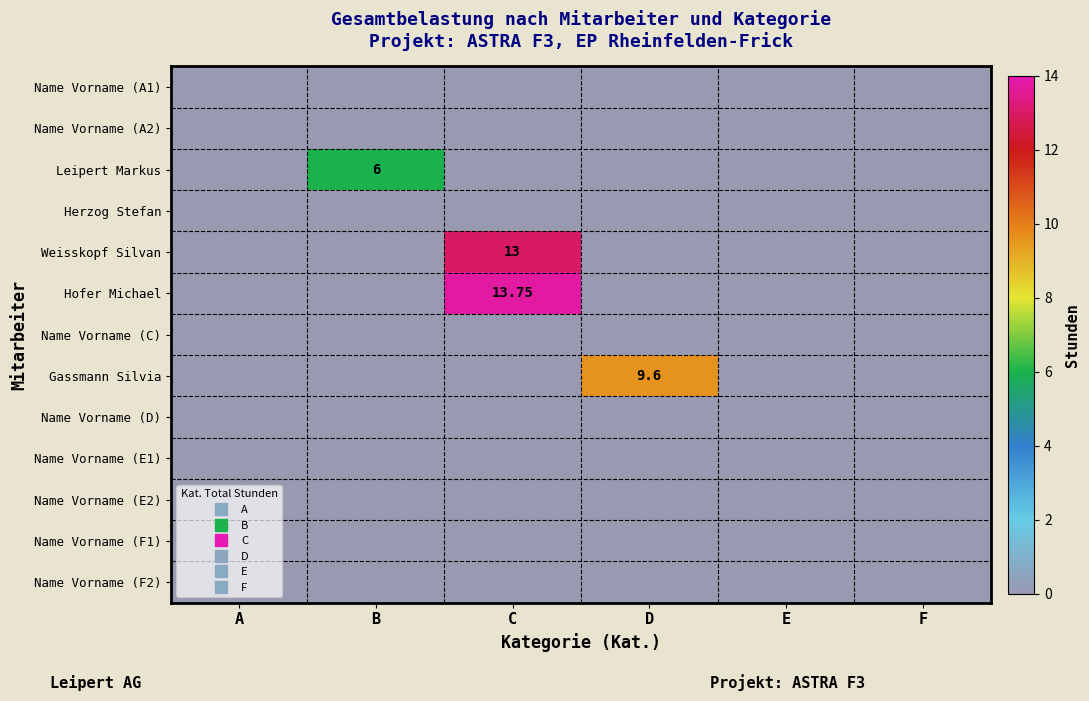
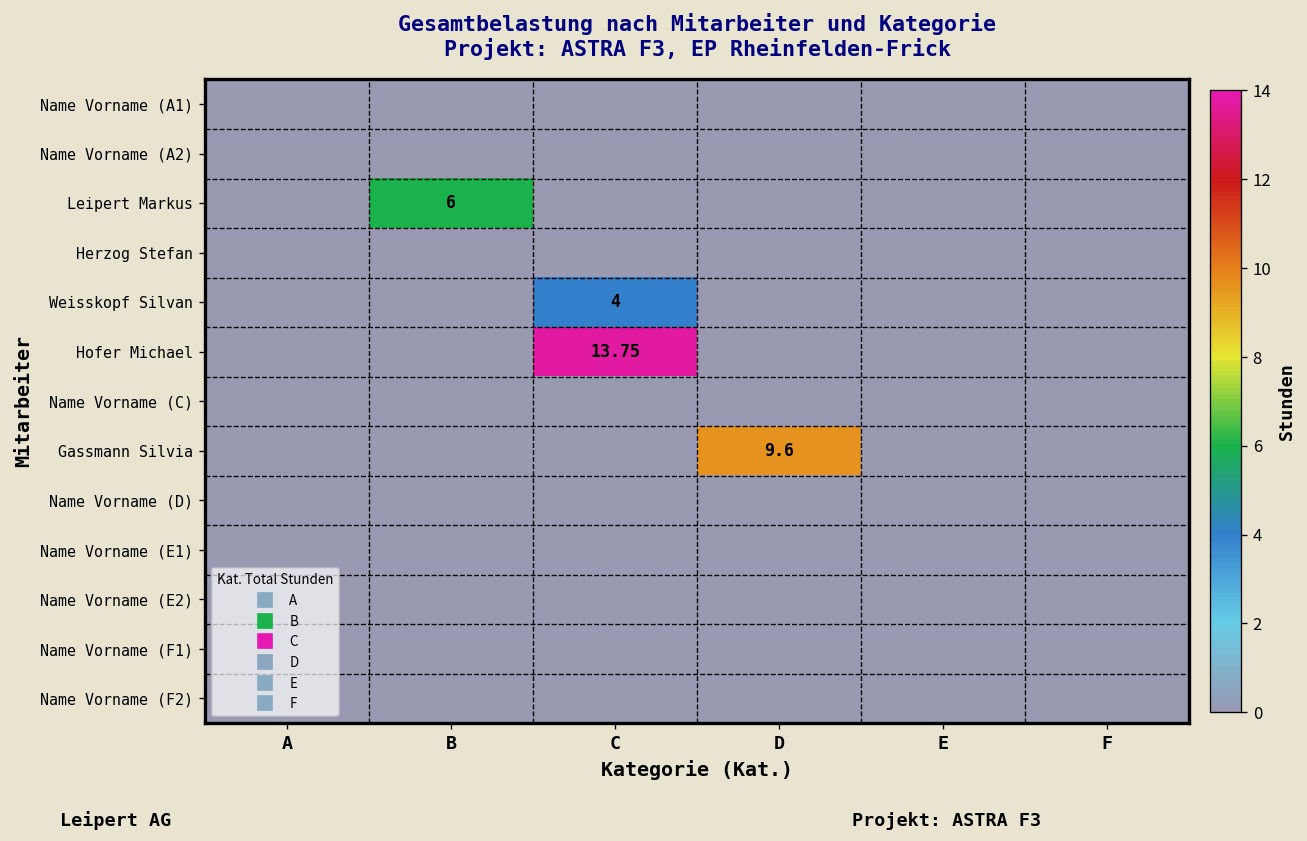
Weisskopf Silvan, C: 13 -> 4
